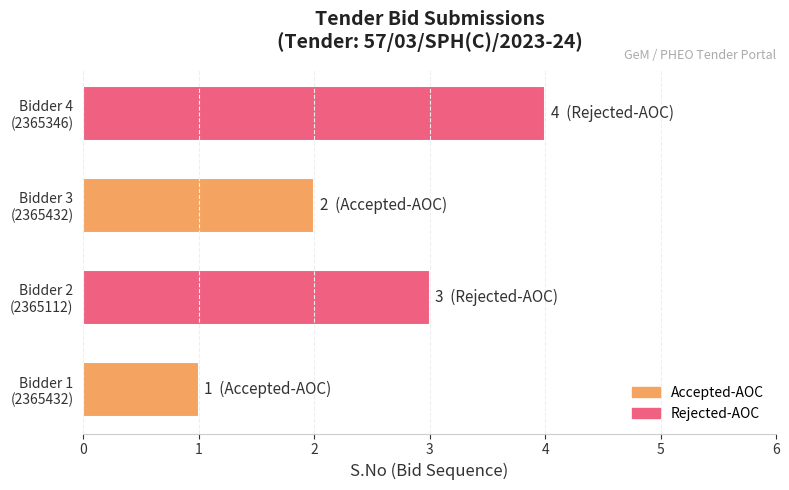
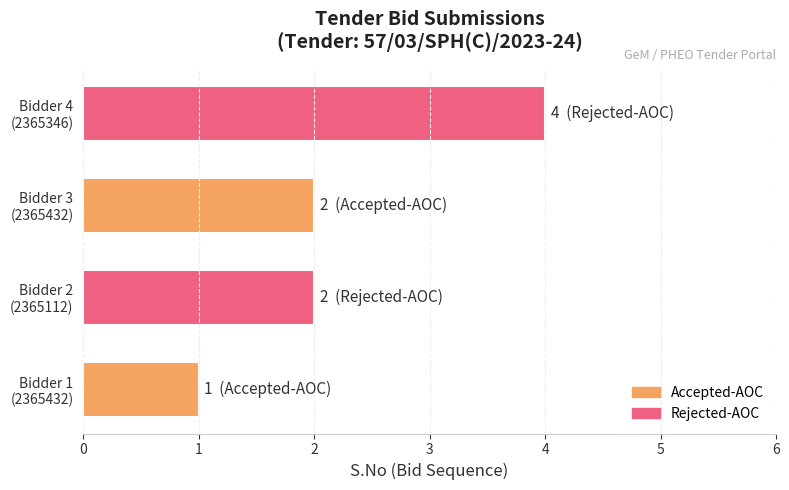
Bidder 2 (2365112): 3 -> 2
